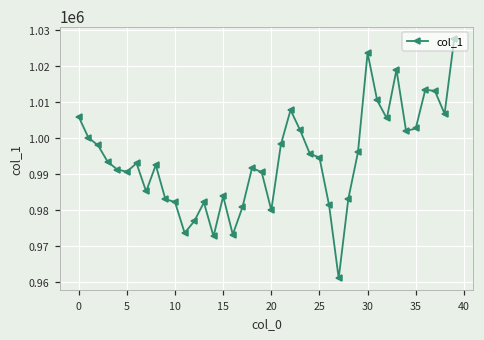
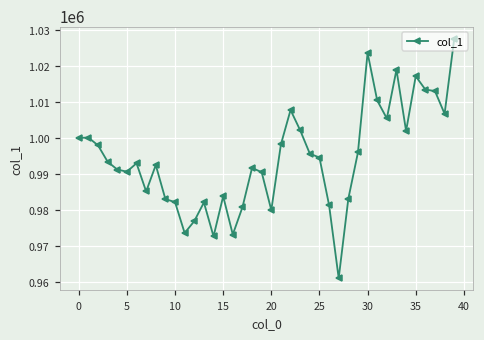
0: 1006000 -> 1000000
35: 1003000 -> 1017000
